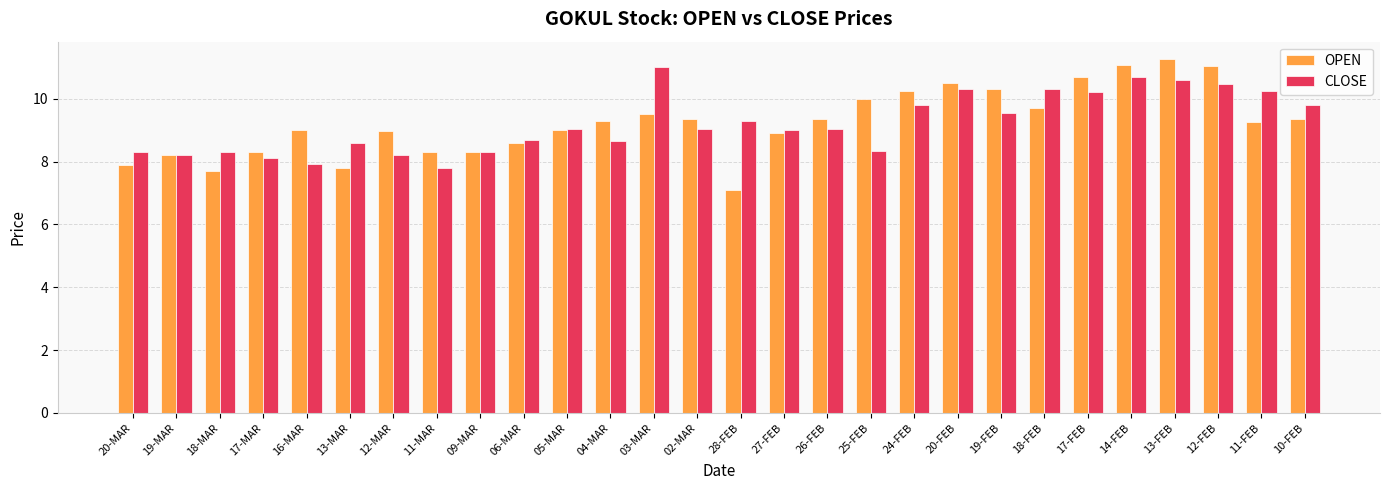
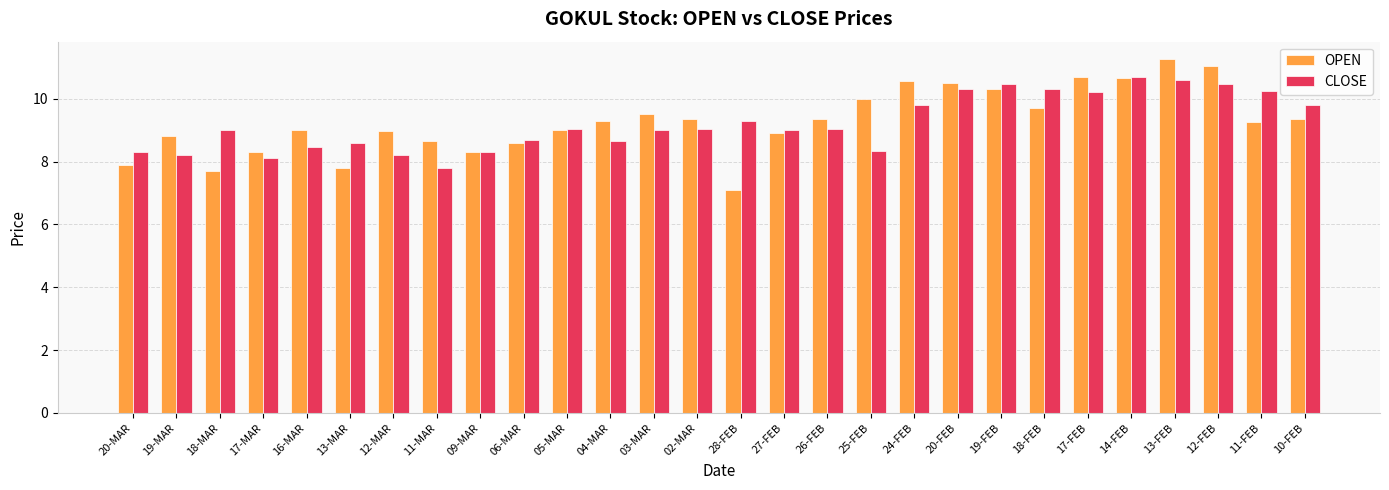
OPEN, 19-MAR: 8.2 -> 8.8
CLOSE, 18-MAR: 8.3 -> 9.0
CLOSE, 16-MAR: 7.9 -> 8.5
OPEN, 11-MAR: 8.3 -> 8.7
CLOSE, 03-MAR: 11 -> 9
OPEN, 24-FEB: 10.2 -> 10.6
CLOSE, 19-FEB: 9.5 -> 10.5
OPEN, 14-FEB: 11.1 -> 10.7
